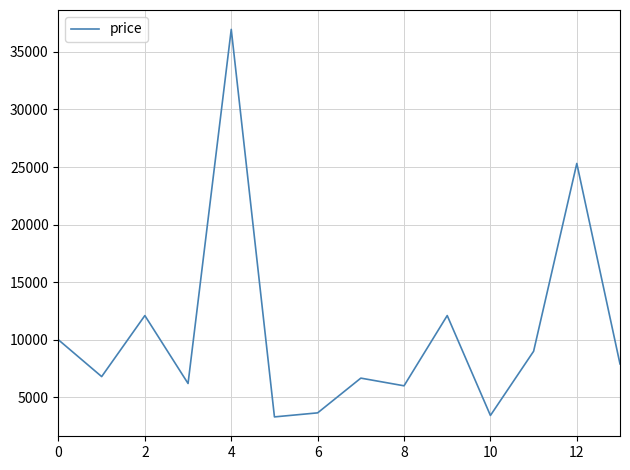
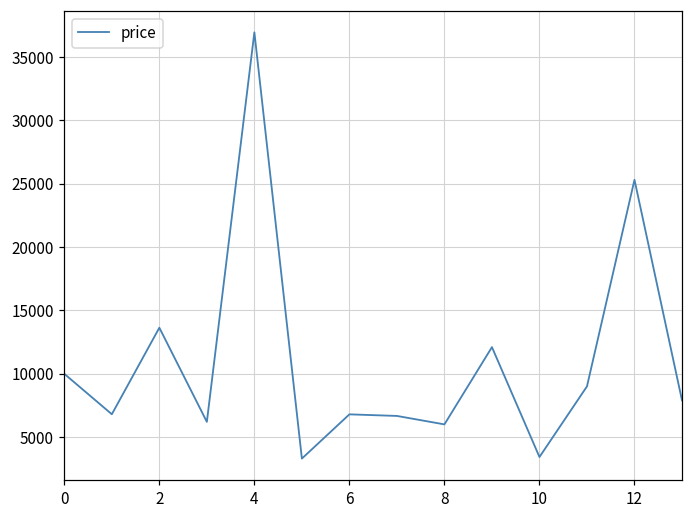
2: 12100 -> 13600
6: 3600 -> 6800
